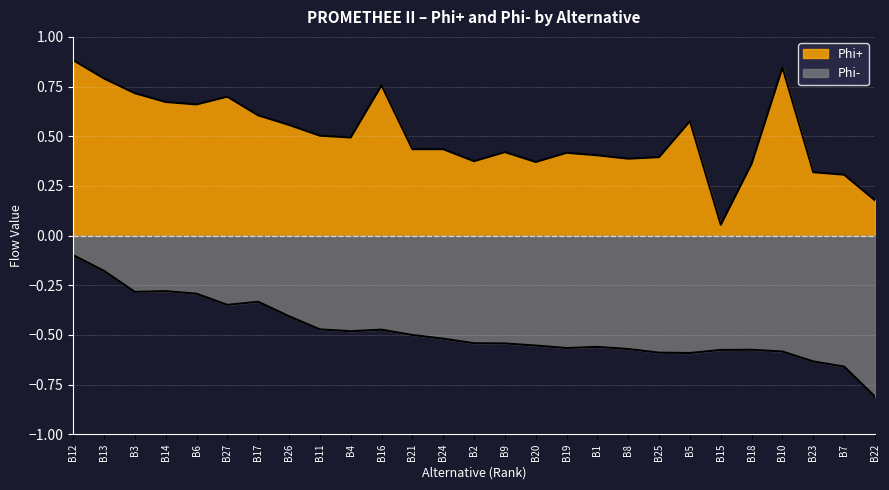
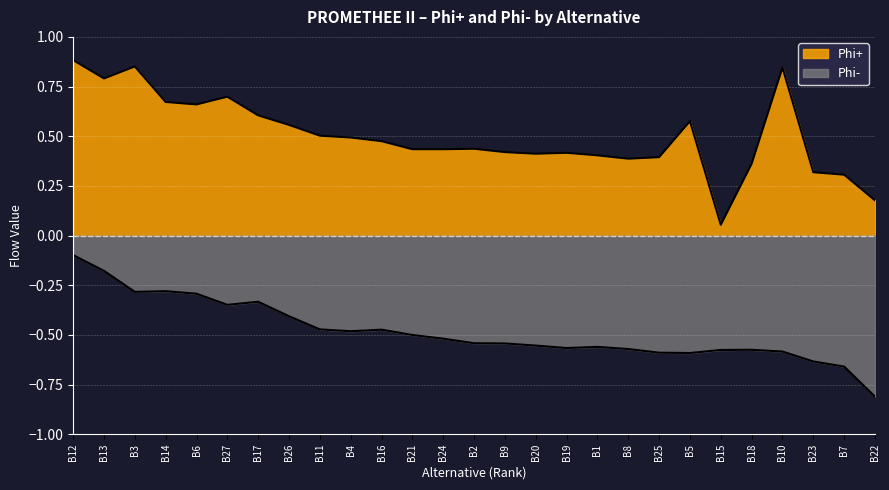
Phi+, B3: 0.72 -> 0.85
Phi+, B16: 0.76 -> 0.48
Phi+, B2: 0.37 -> 0.44
Phi+, B20: 0.37 -> 0.41
